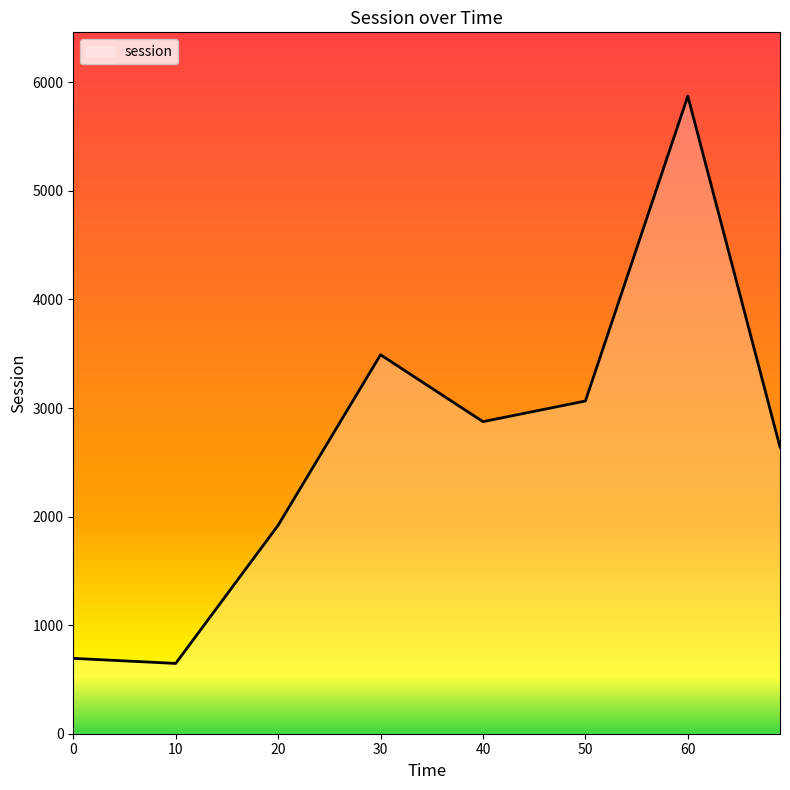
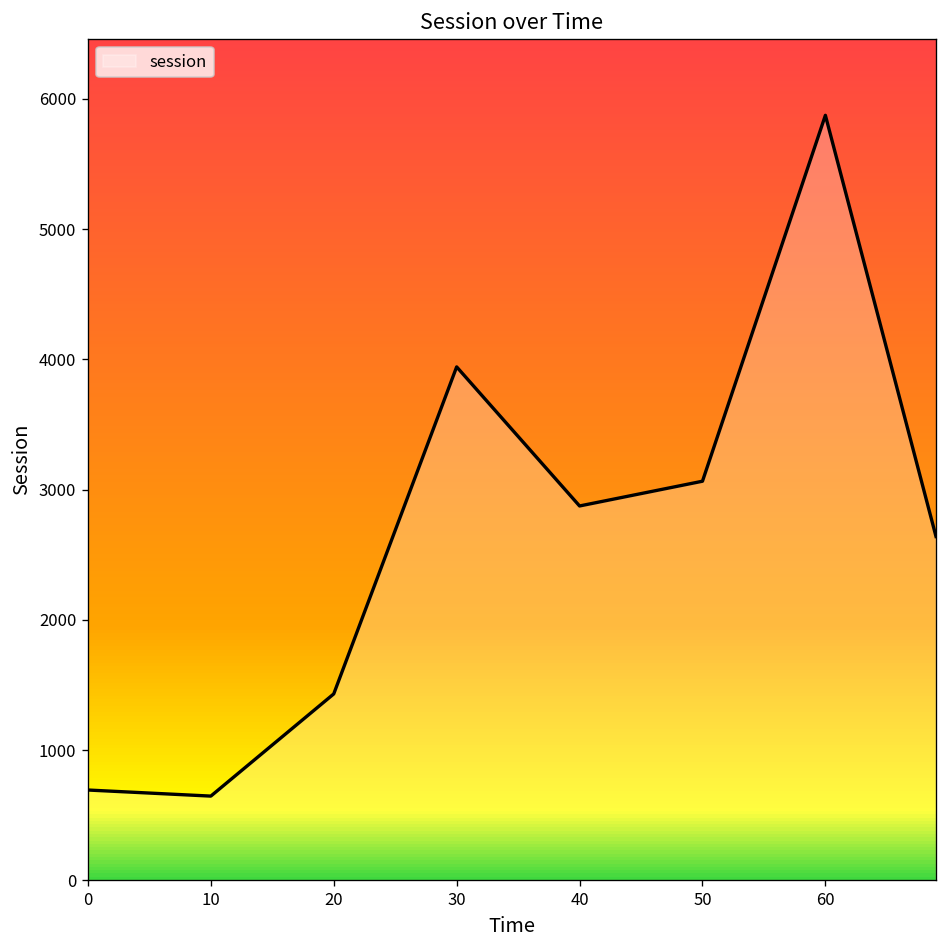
20: 1920 -> 1430
30: 3490 -> 3940
